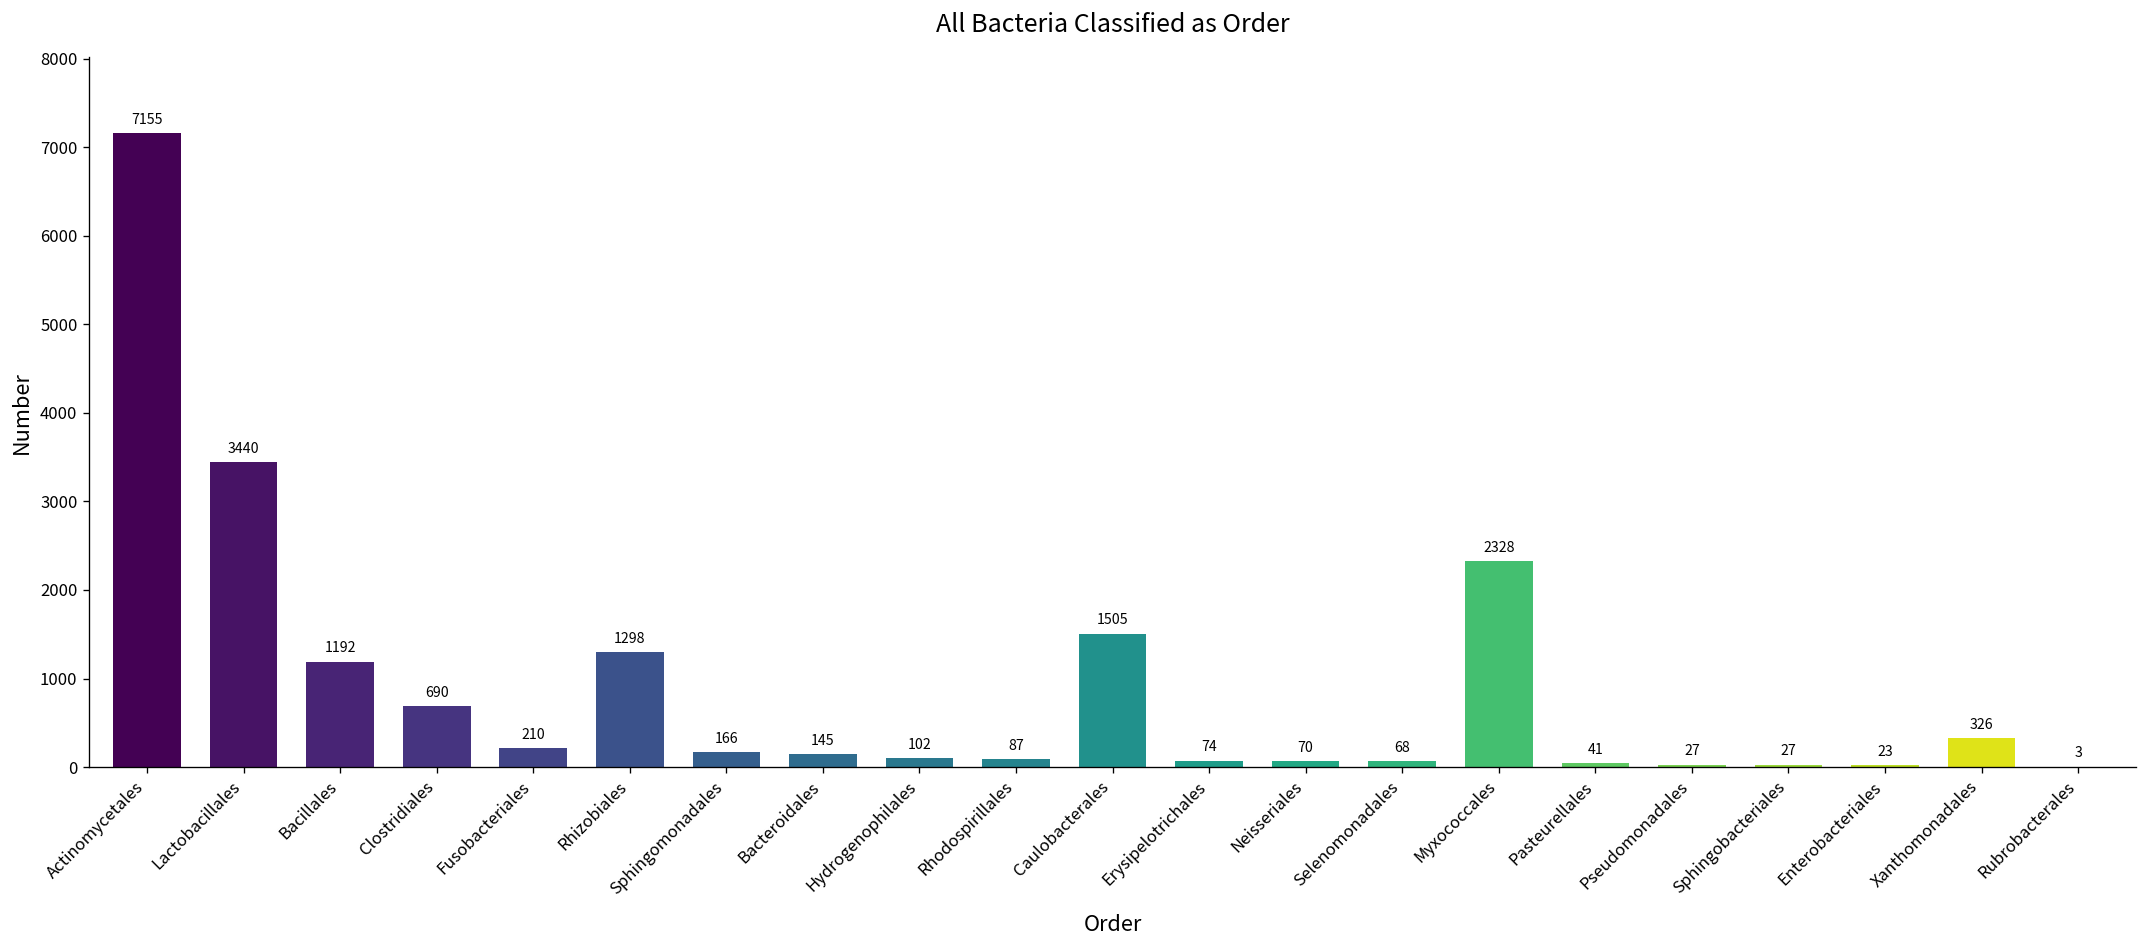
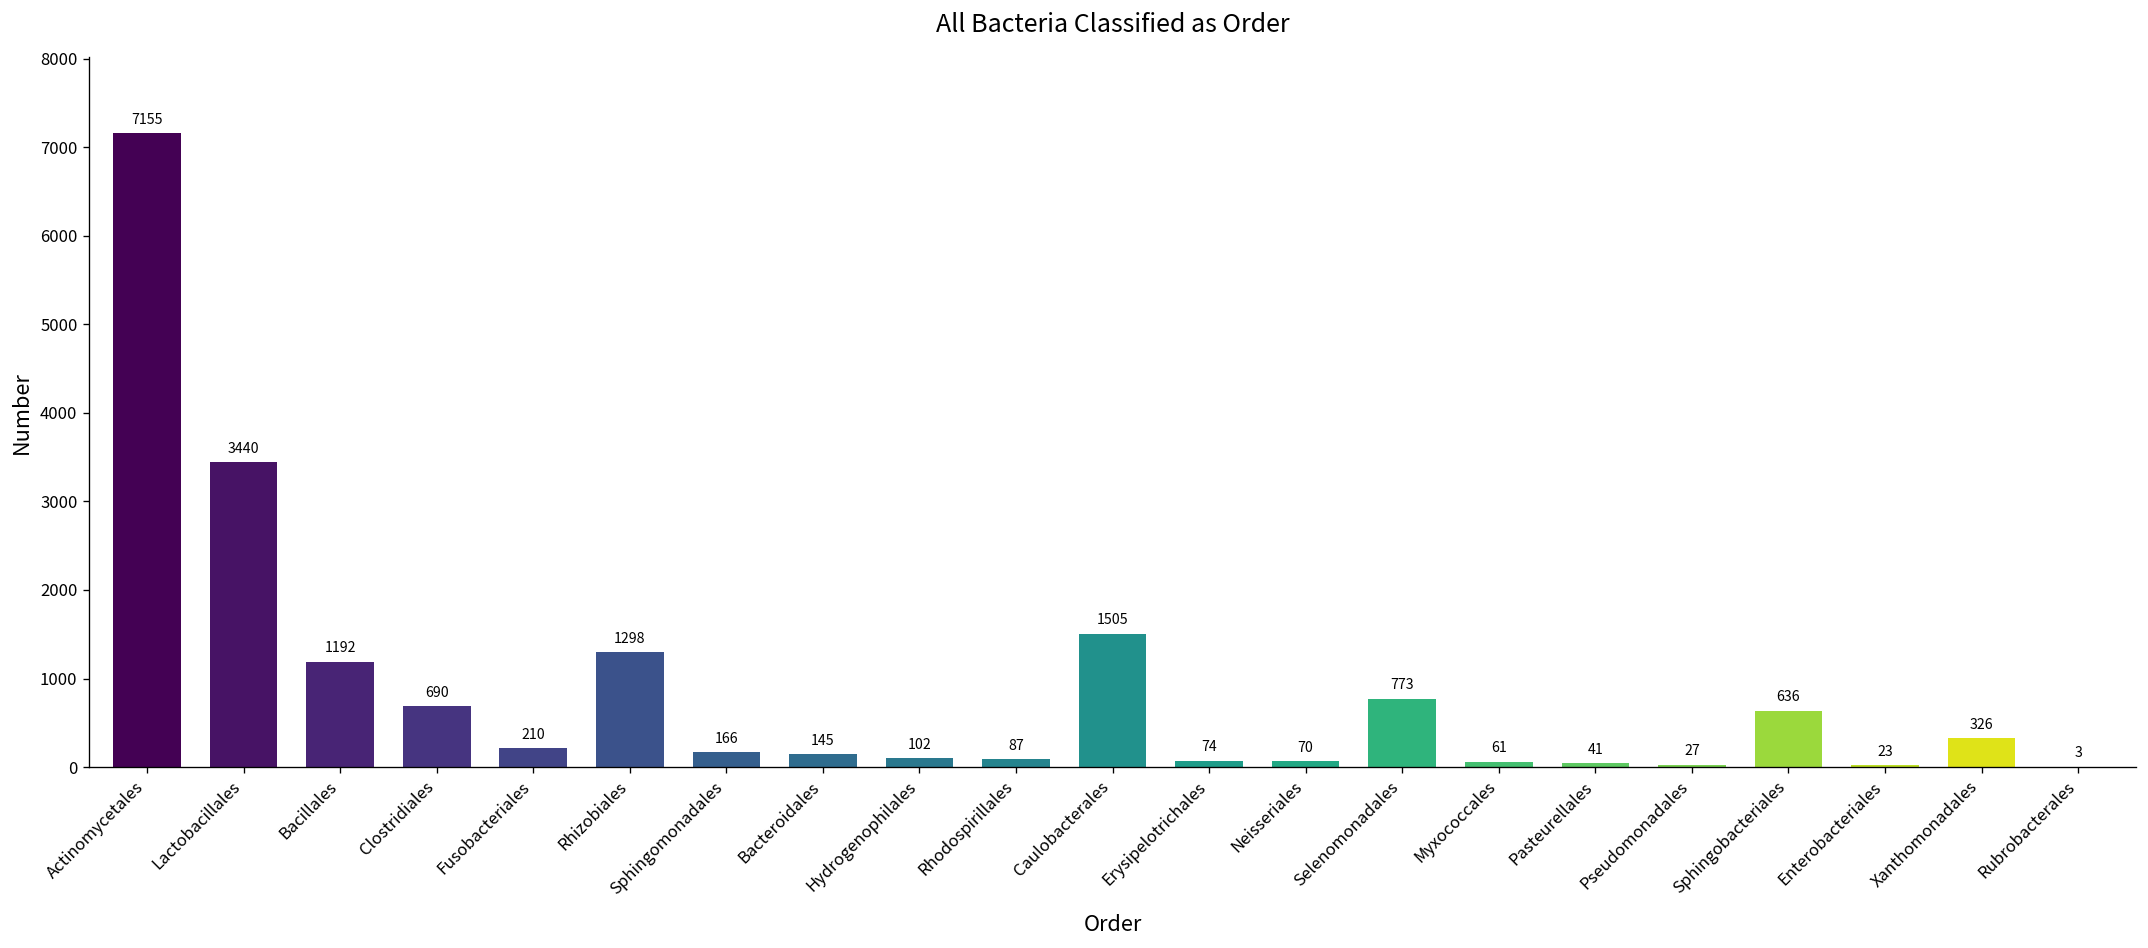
Selenomonadales: 68 -> 773
Myxococcales: 2328 -> 61
Sphingobacteriales: 27 -> 636
